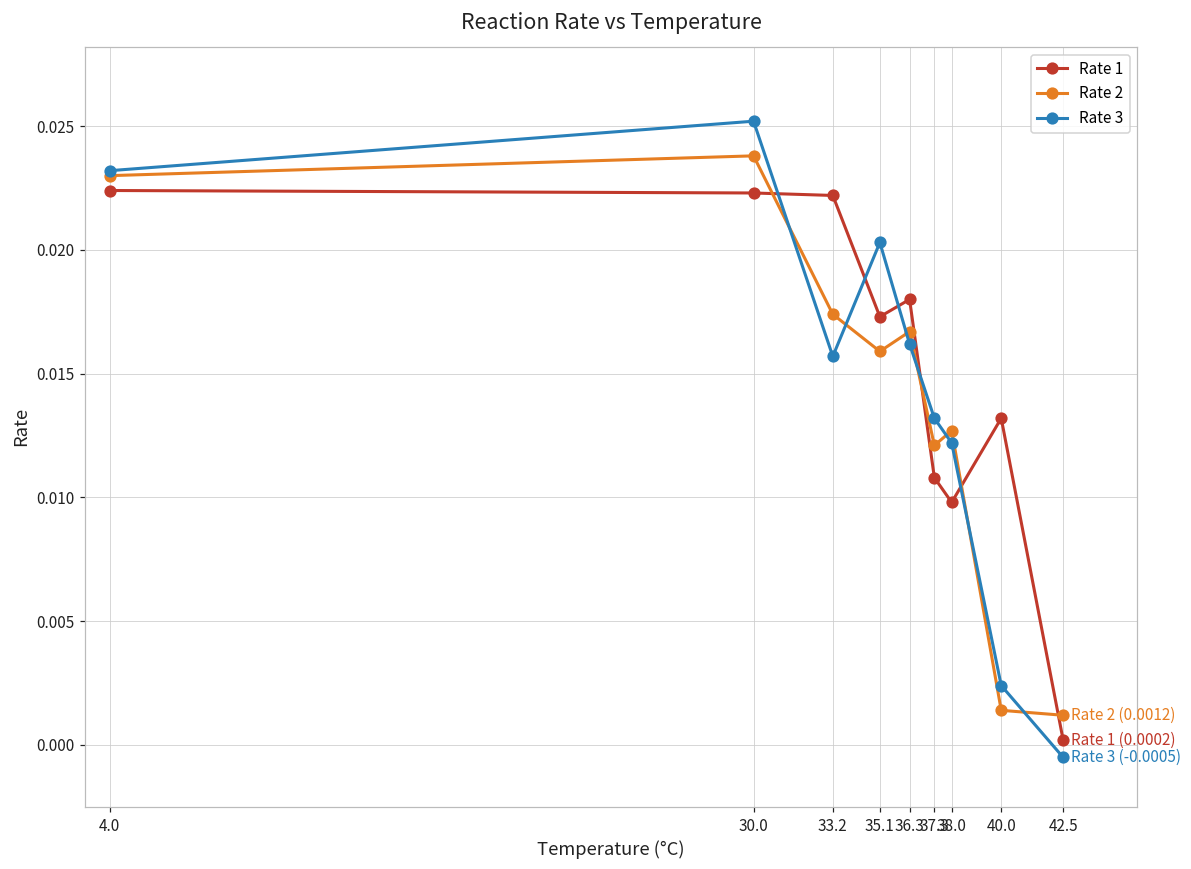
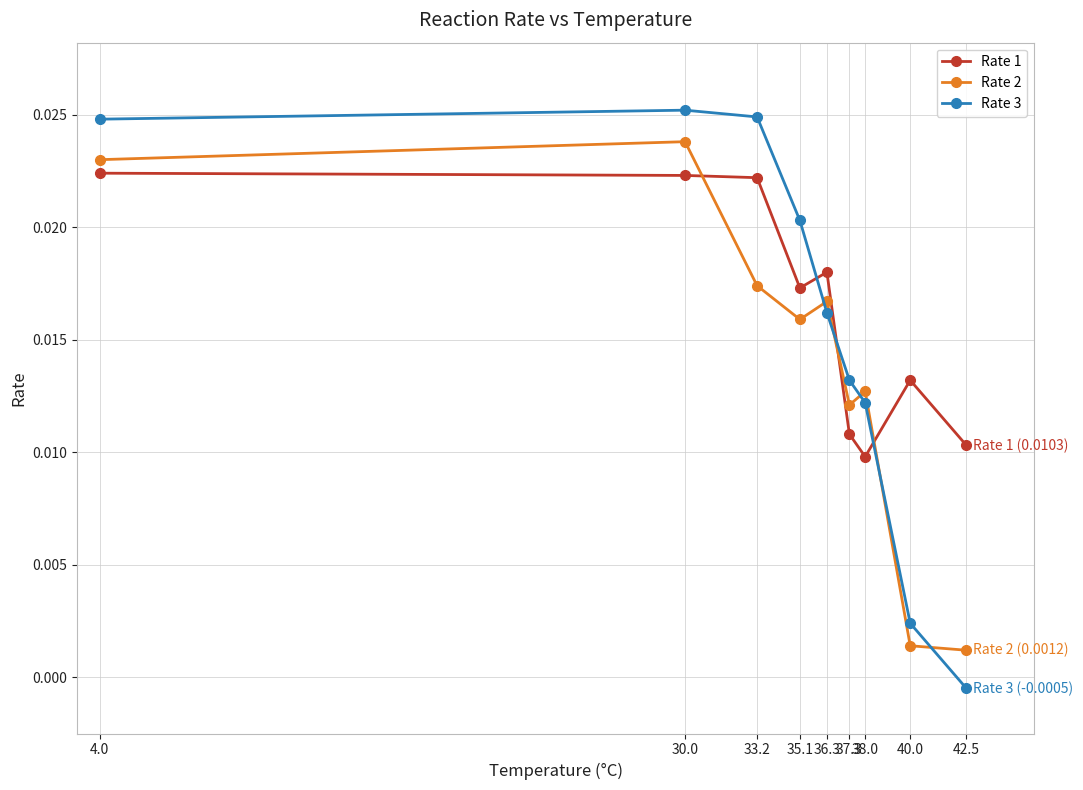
Rate 3, 4.0: 0.0232 -> 0.0248
Rate 3, 33.2: 0.0157 -> 0.0249
Rate 1, 42.5: (0.0002) -> (0.0103)
